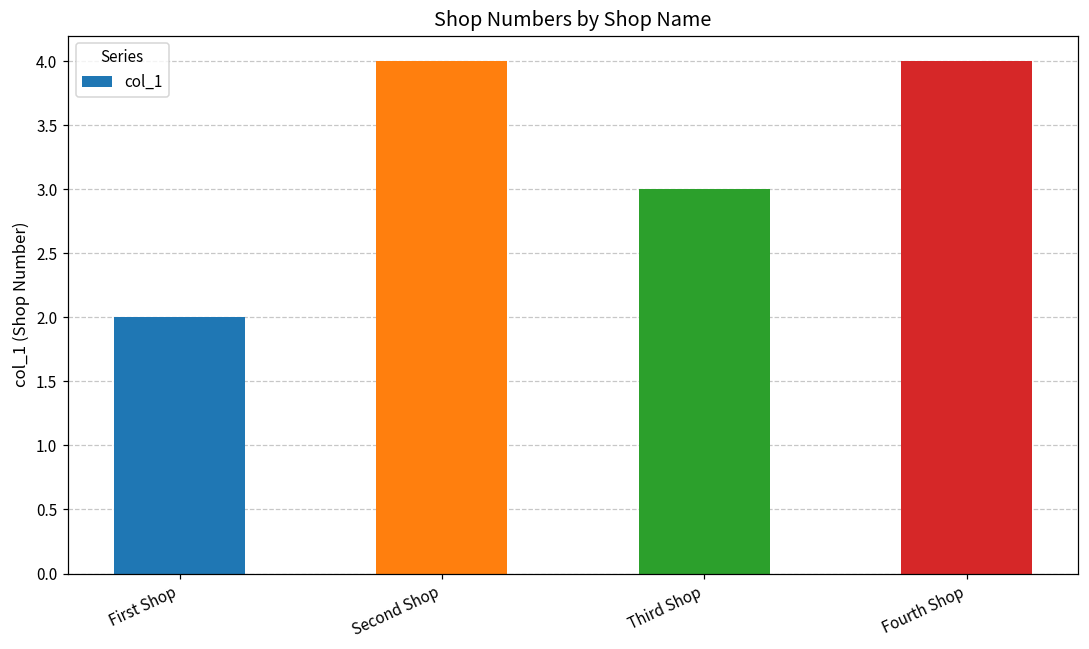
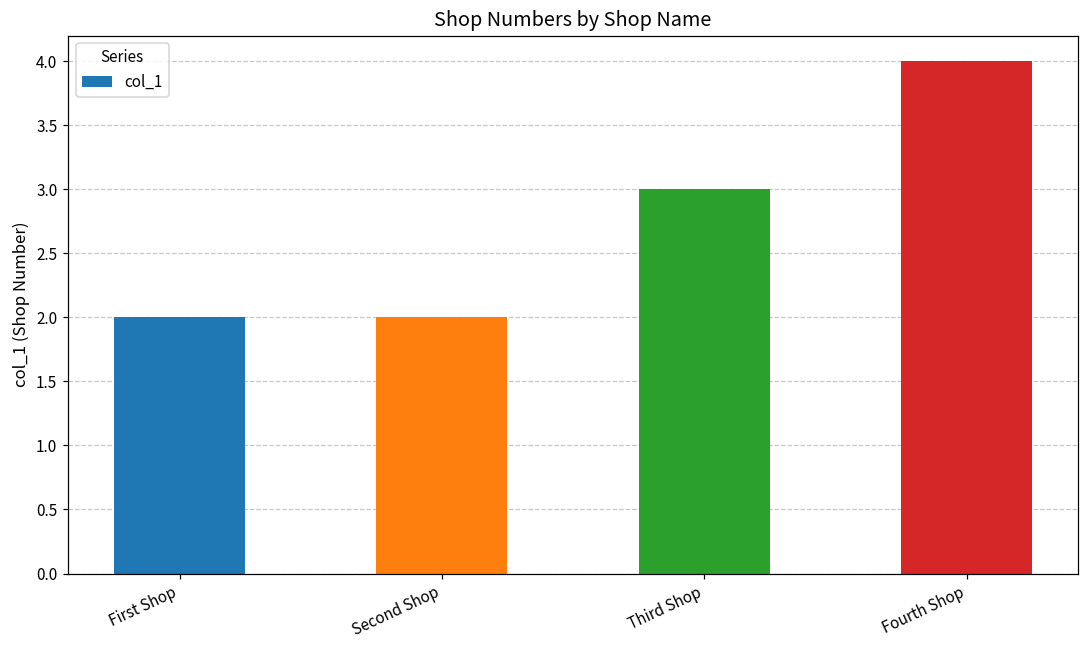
Second Shop: 4 -> 2
